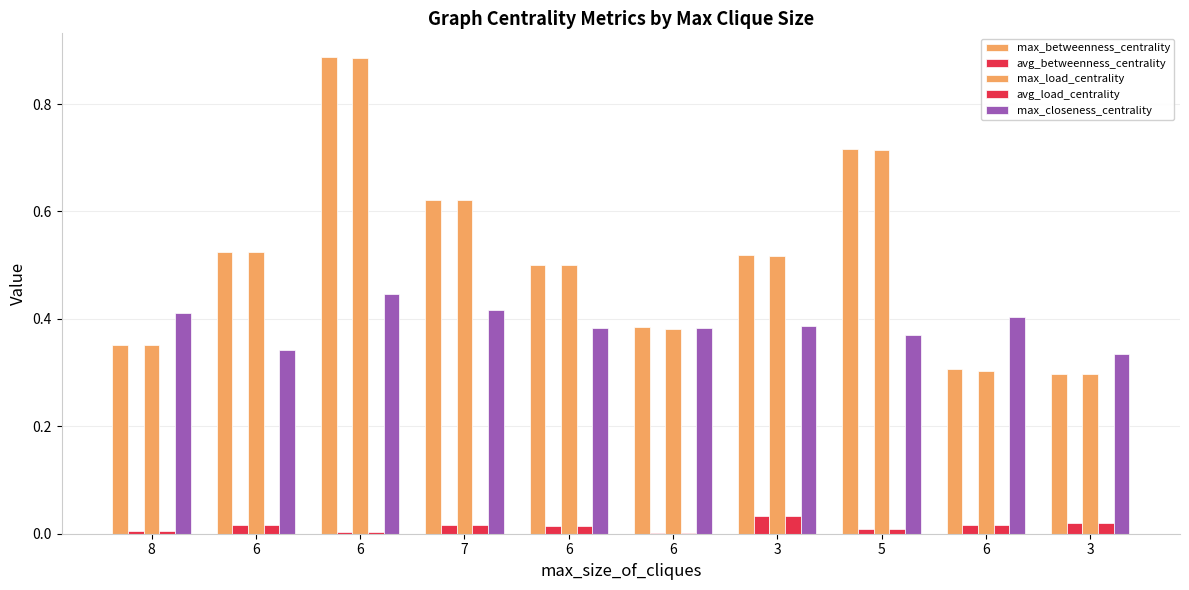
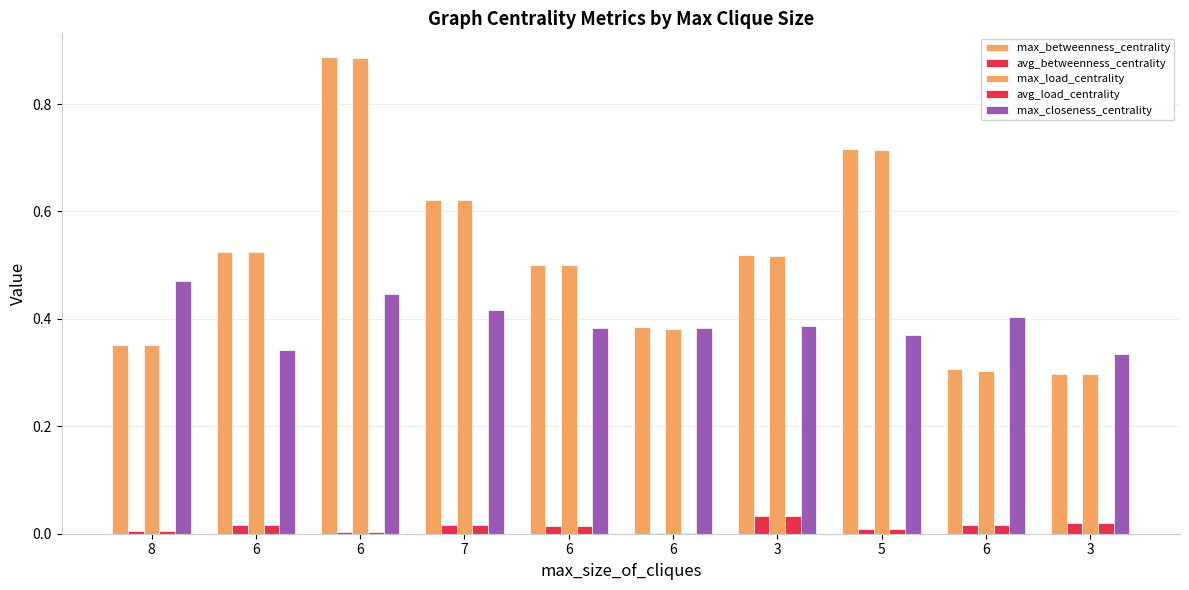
max_closeness_centrality, 8: 0.41 -> 0.47
